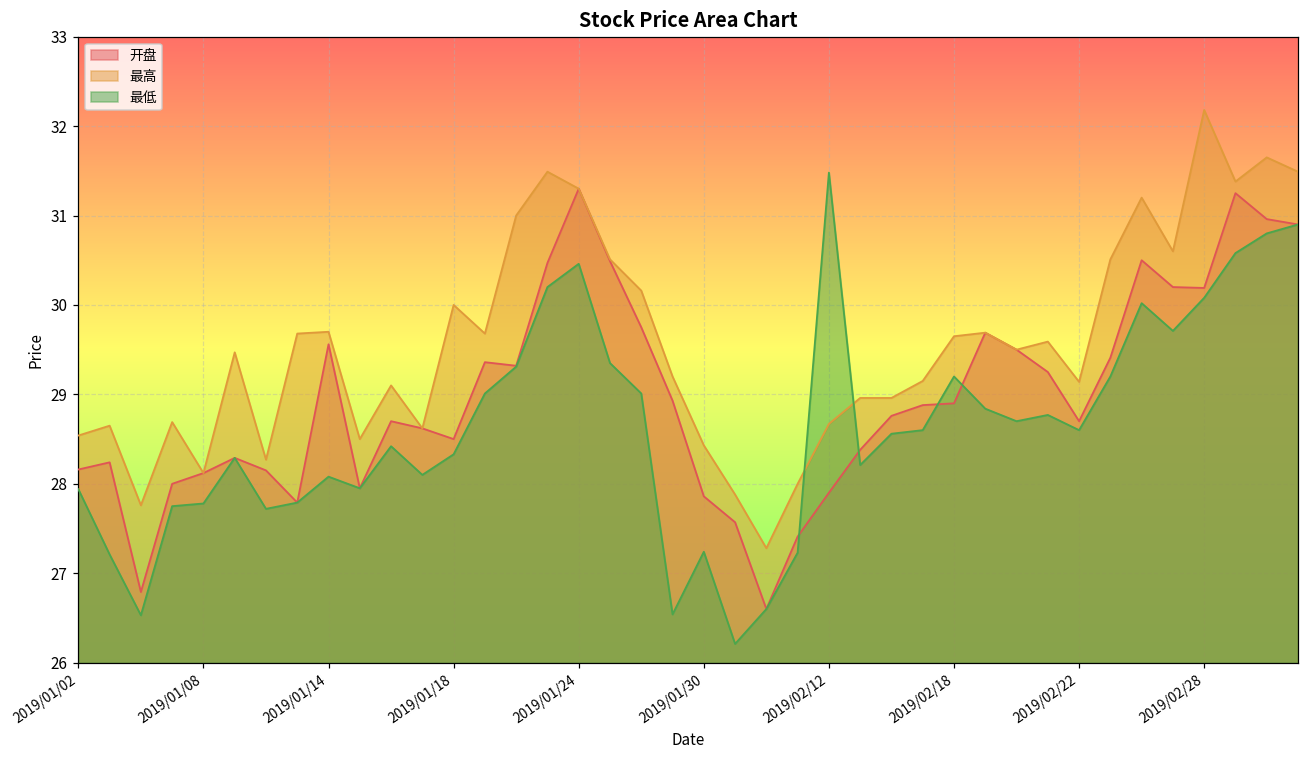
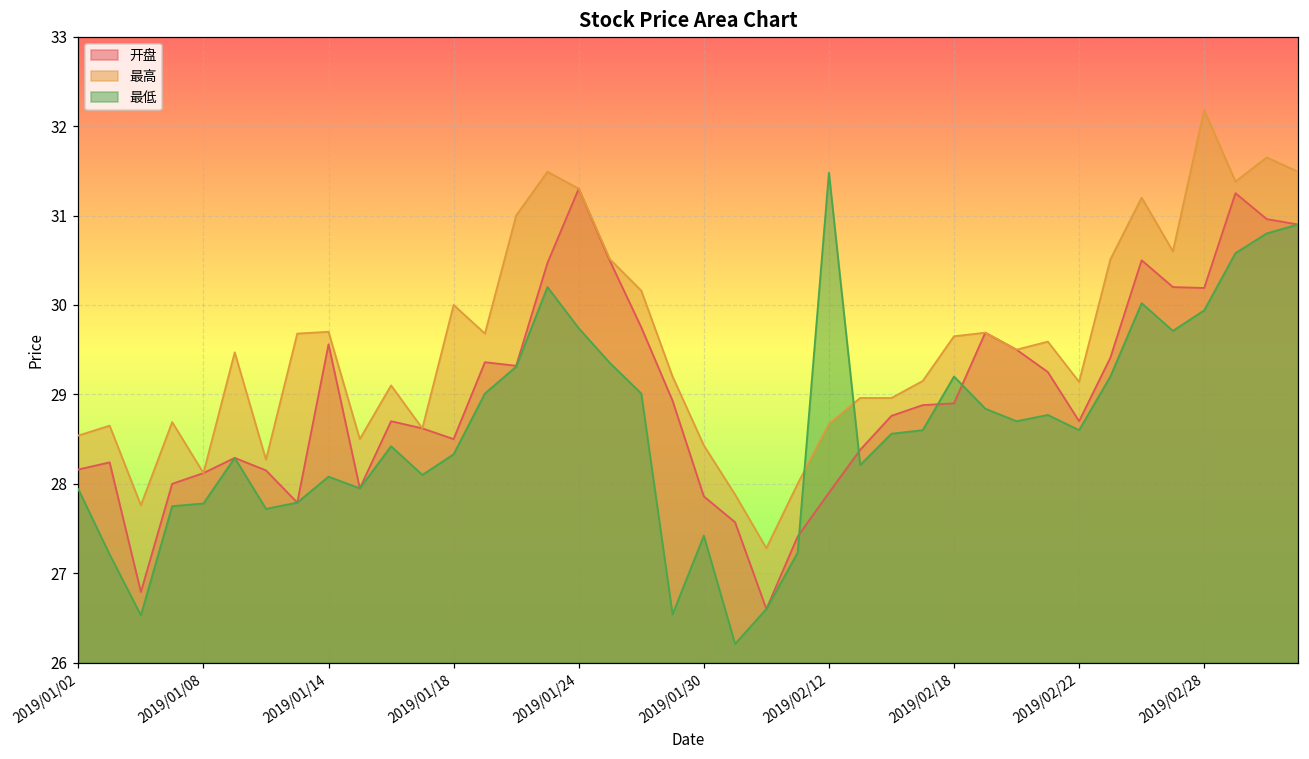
最低, 2019/01/24: 30.5 -> 29.7
最低, 2019/01/30: 27.2 -> 27.4
最低, 2019/02/28: 30.1 -> 29.9
